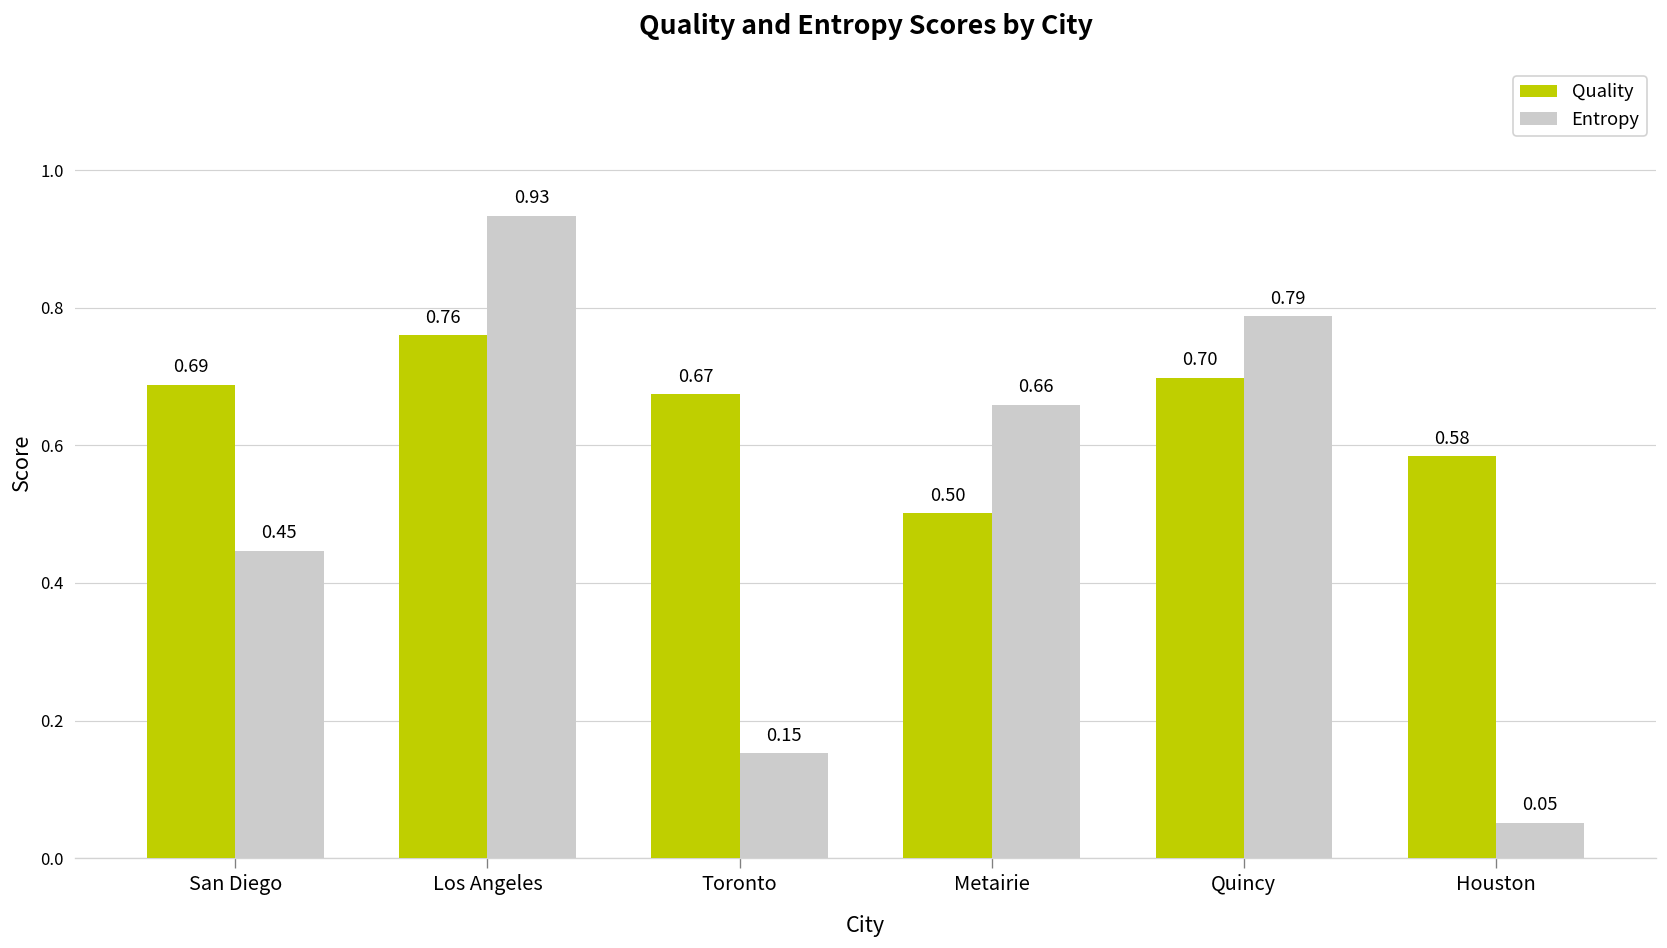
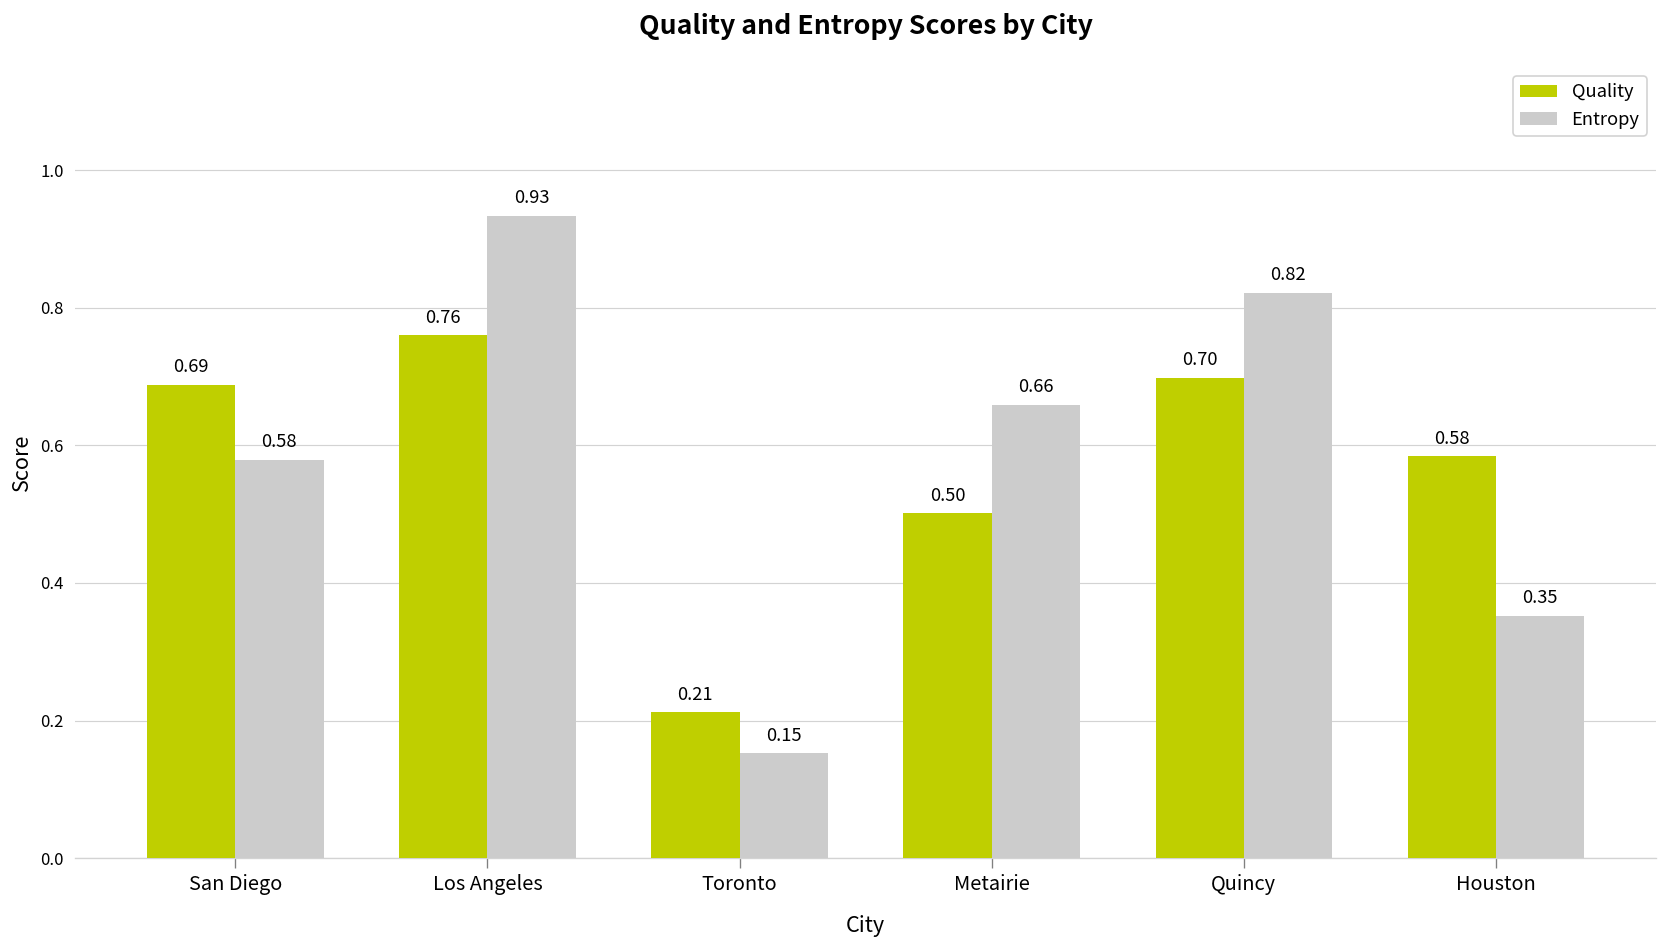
Entropy, San Diego: 0.45 -> 0.58
Quality, Toronto: 0.67 -> 0.21
Entropy, Quincy: 0.79 -> 0.82
Entropy, Houston: 0.05 -> 0.35
